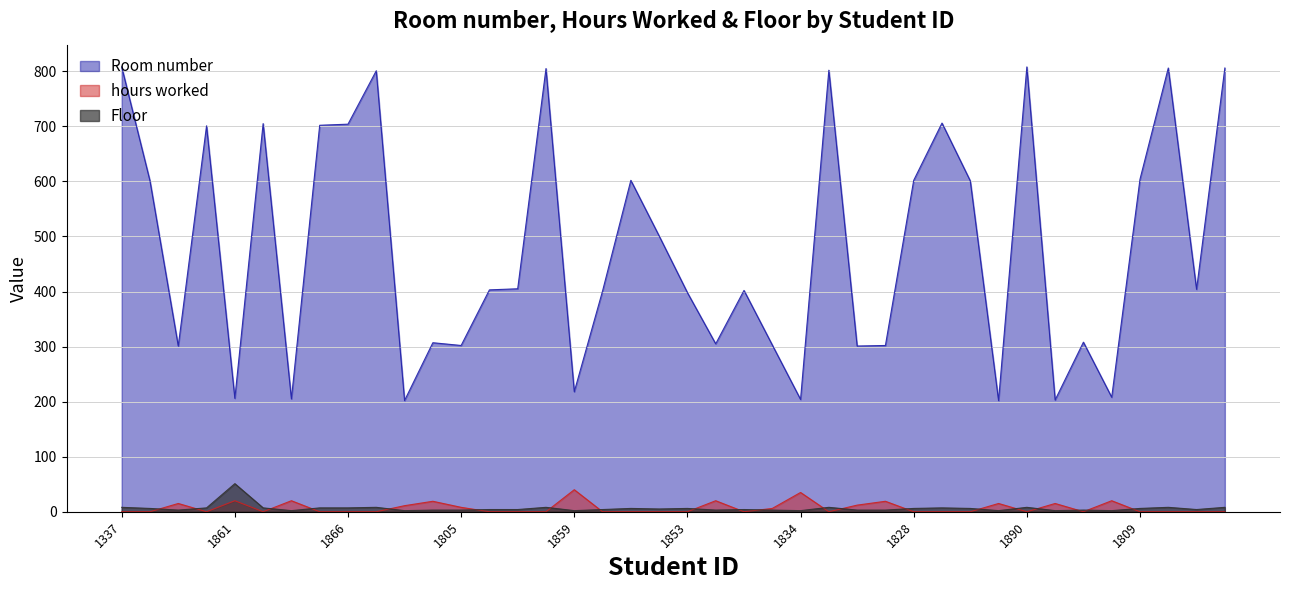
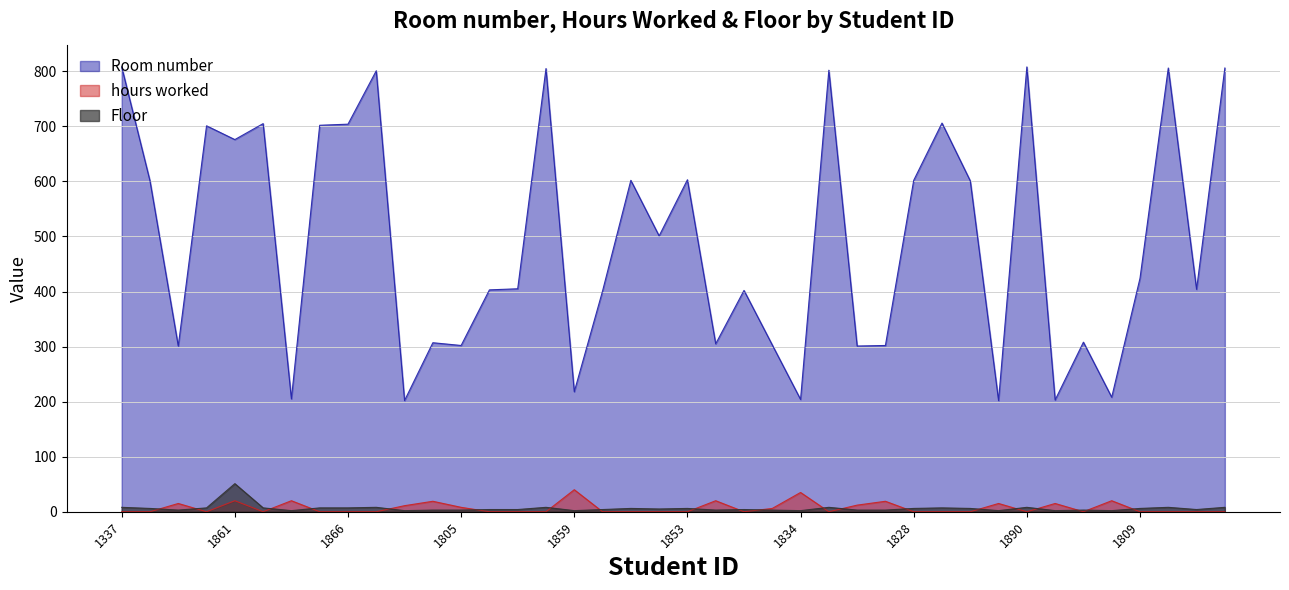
Room number, 1861: 210 -> 680
Room number, 1853: 400 -> 600
Room number, 1809: 600 -> 420
